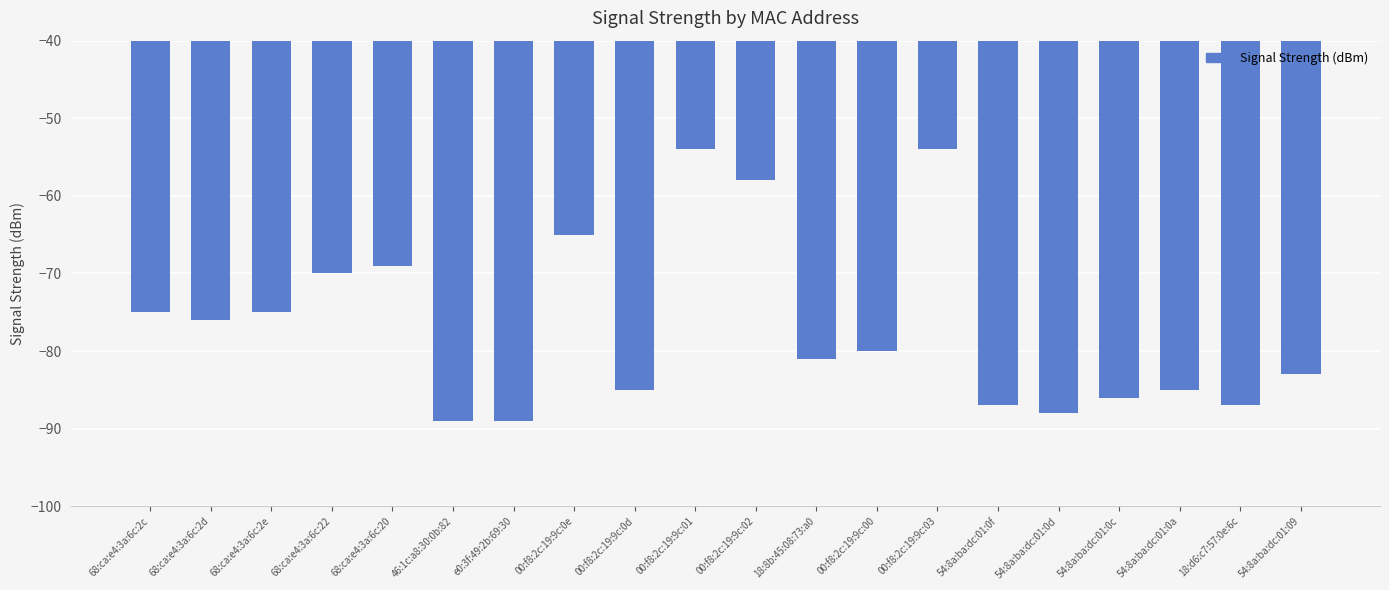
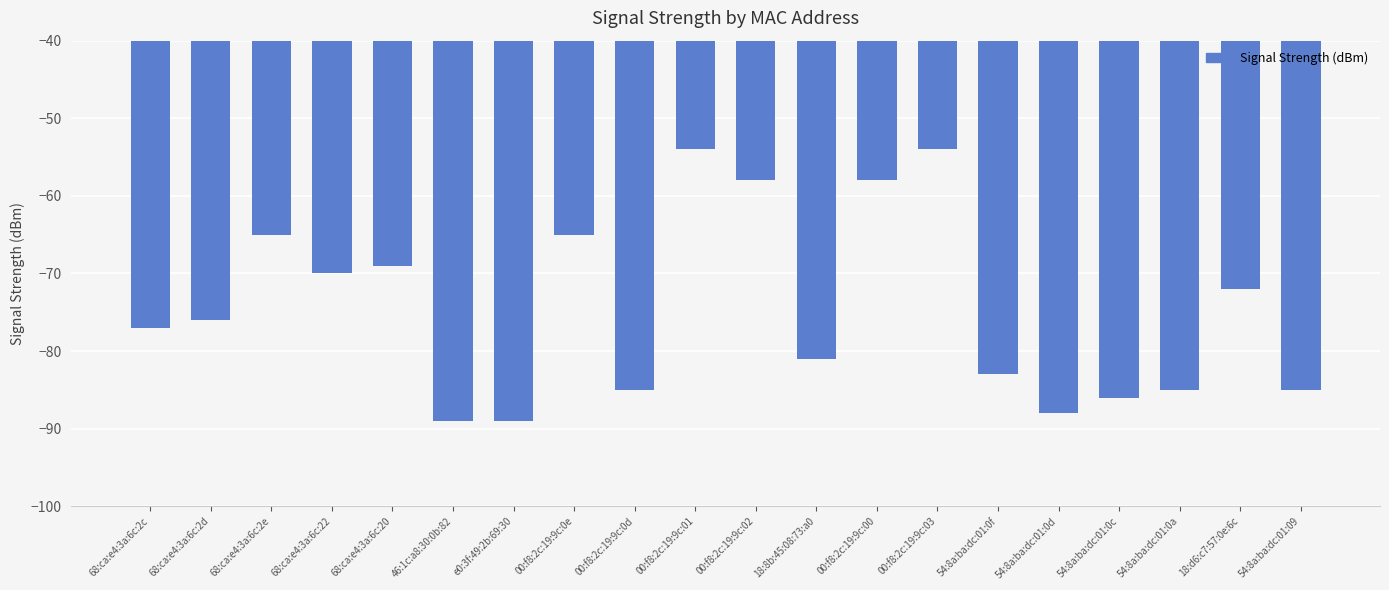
68:ca:e4:3a:6c:2c: -75 -> -77
68:ca:e4:3a:6c:2e: -75 -> -65
00:f8:2c:19:9c:00: -80 -> -58
54:8a:ba:dc:01:0f: -87 -> -83
18:d6:c7:57:0e:6c: -87 -> -72
54:8a:ba:dc:01:09: -83 -> -85
